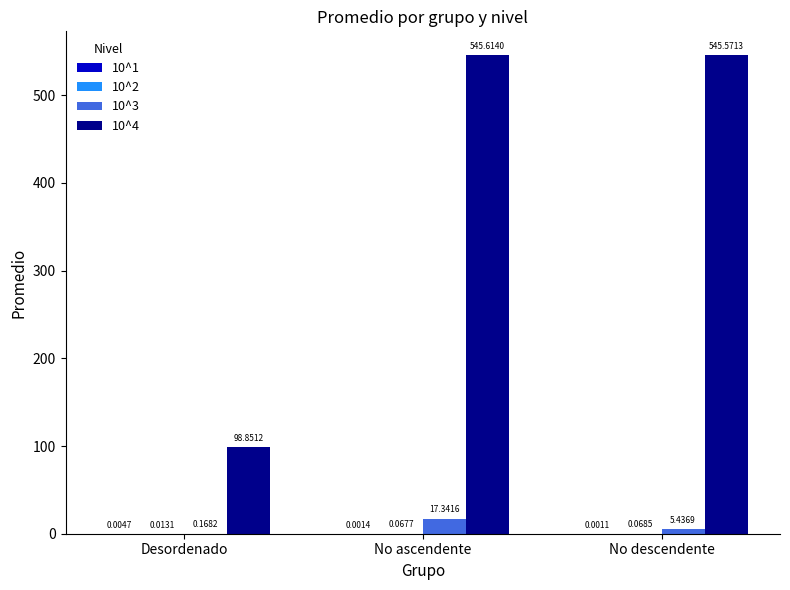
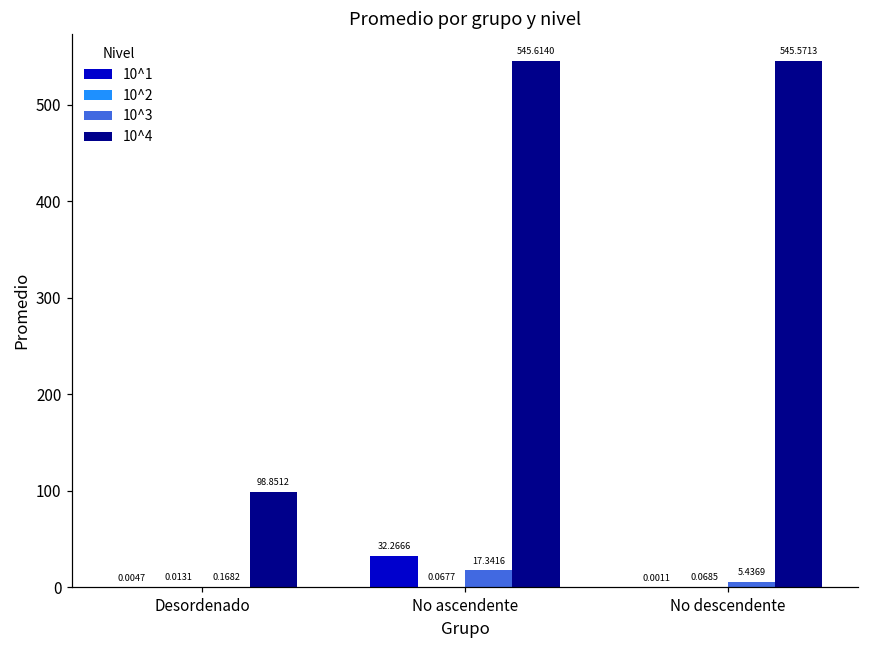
10^1, No ascendente: 0.0014 -> 32.2666
